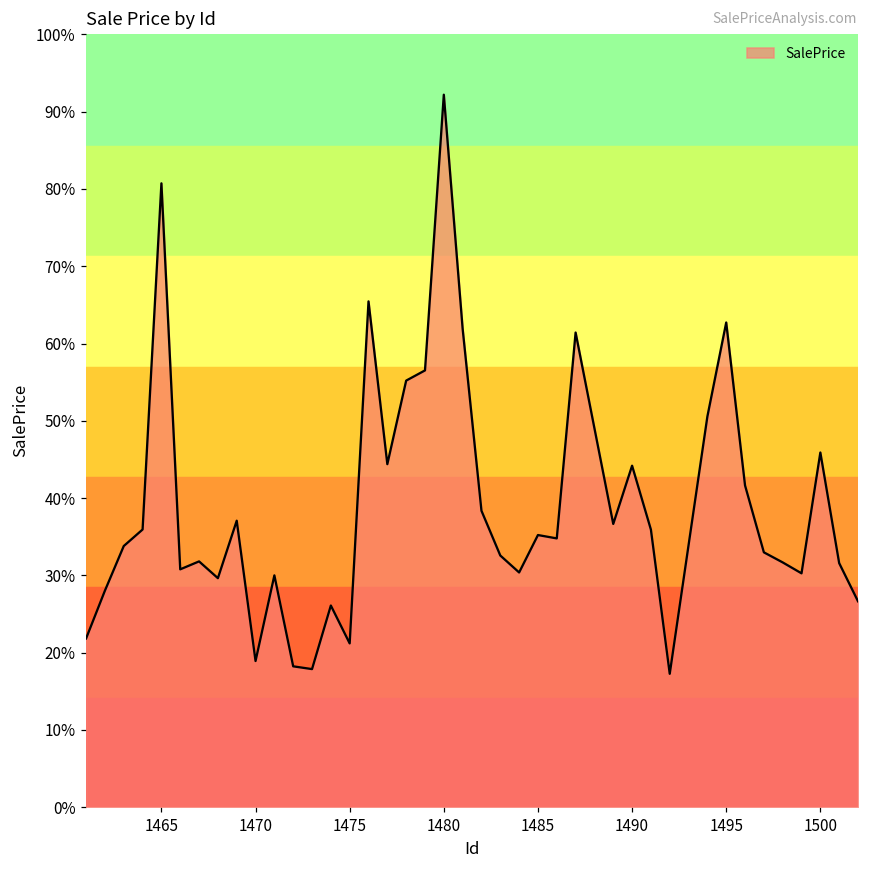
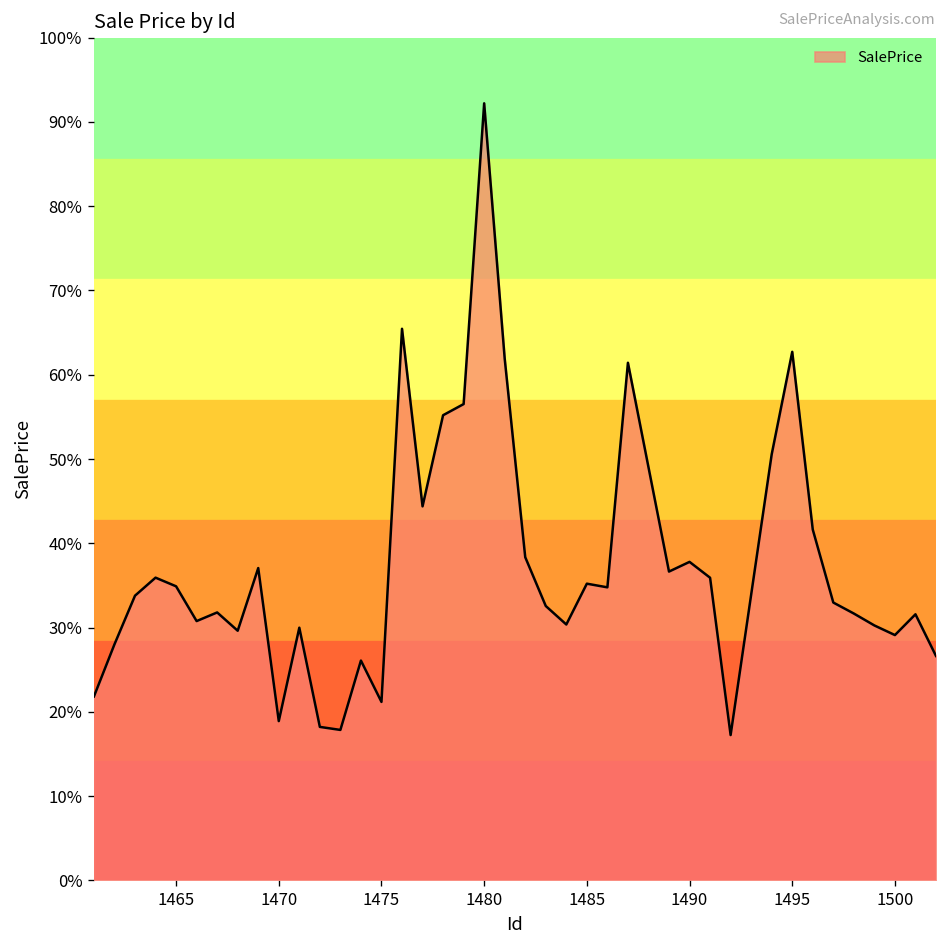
1465: 81% -> 35%
1490: 44% -> 38%
1500: 46% -> 29%
